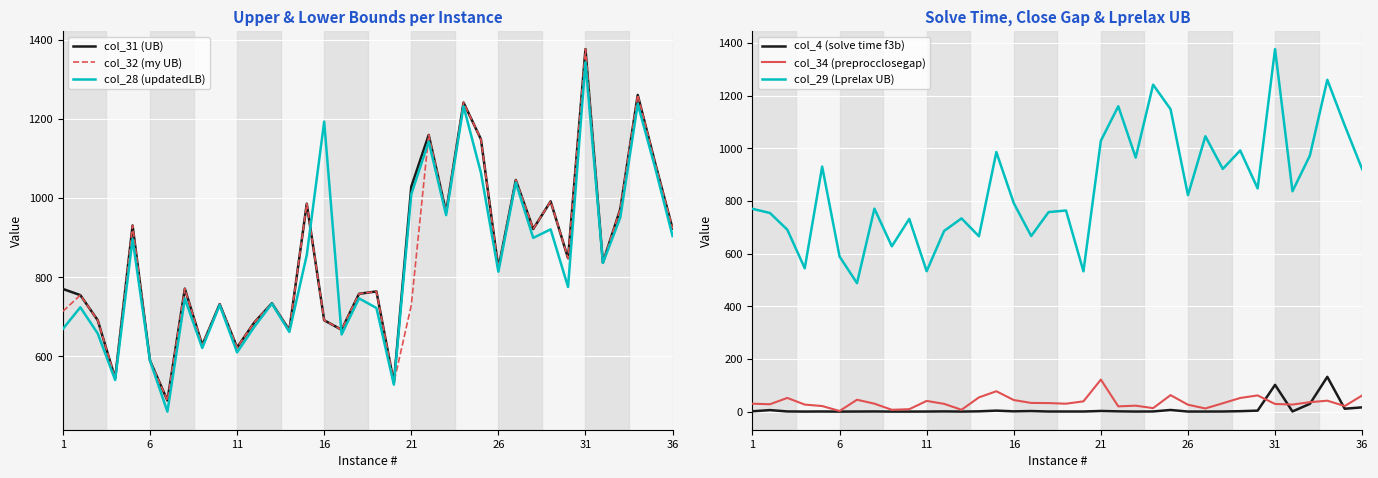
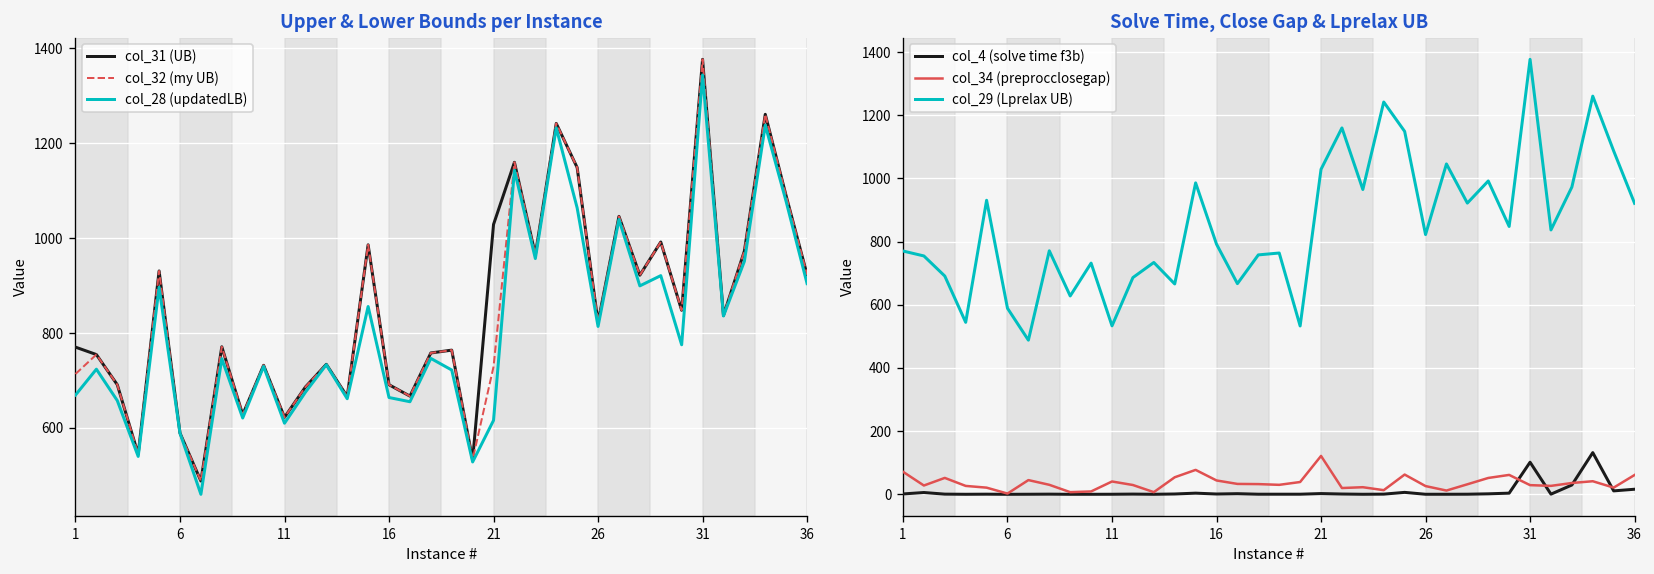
Upper & Lower Bounds per Instance, col_28 (updatedLB), 16: 1190 -> 660
Upper & Lower Bounds per Instance, col_28 (updatedLB), 21: 1010 -> 620
Solve Time, Close Gap & Lprelax UB, col_34 (preprocclosegap), 1: 30 -> 70
